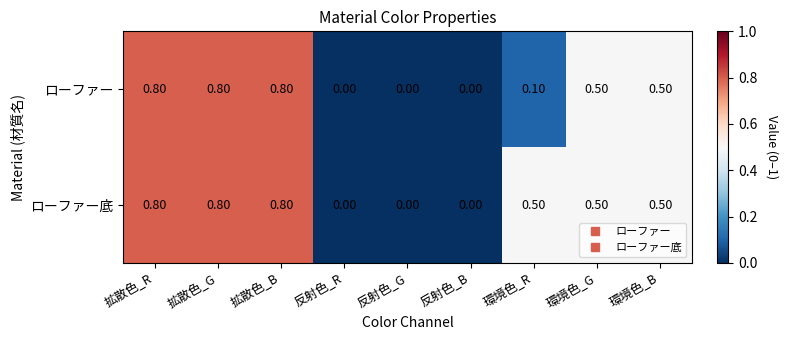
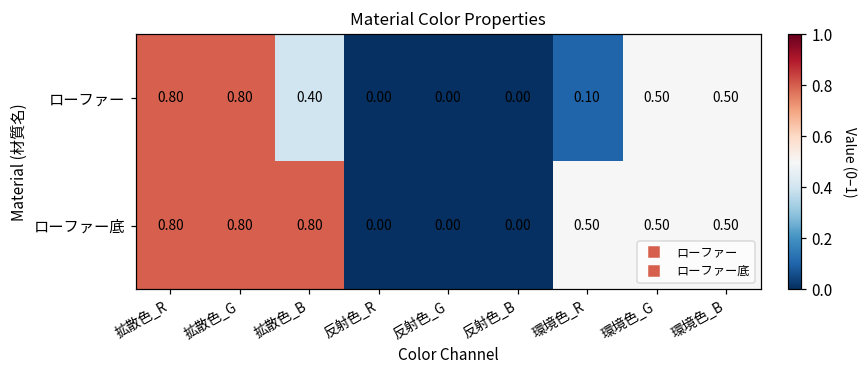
ローファー, 拡散色_B: 0.80 -> 0.40
